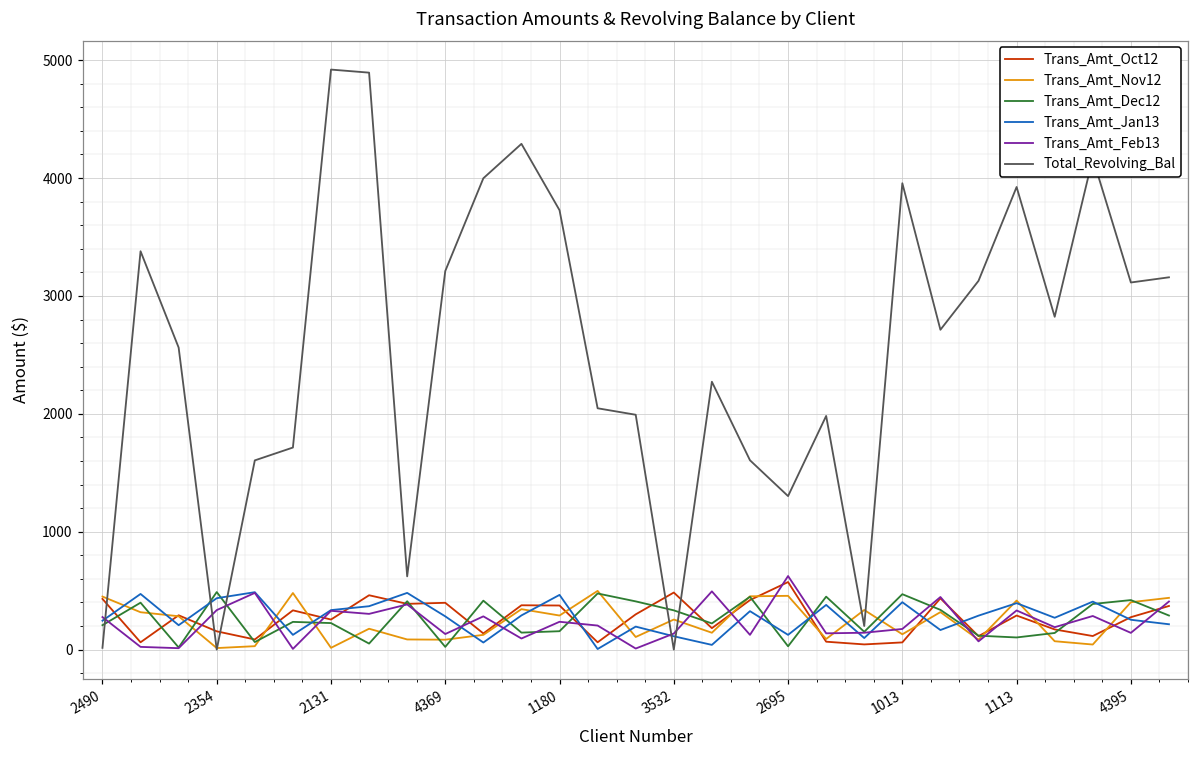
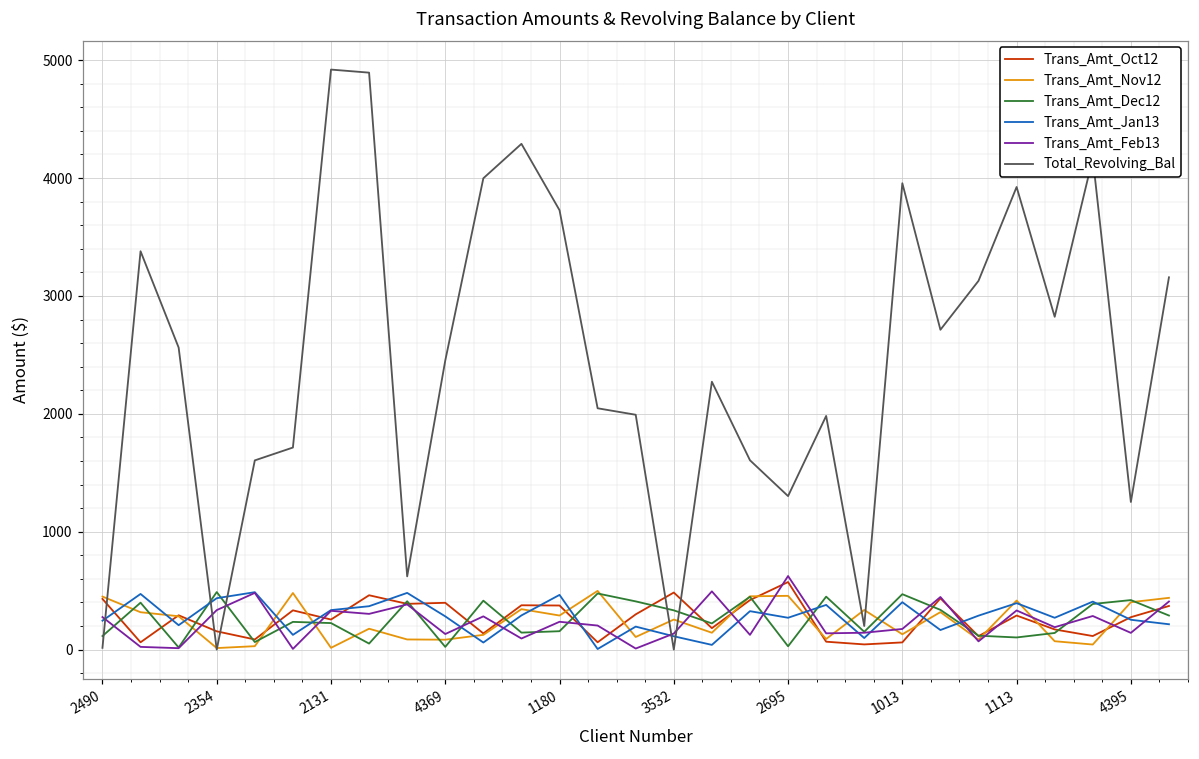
Trans_Amt_Dec12, 2490: 210 -> 120
Total_Revolving_Bal, 4369: 3210 -> 2450
Trans_Amt_Jan13, 2695: 130 -> 270
Total_Revolving_Bal, 4395: 3110 -> 1250
